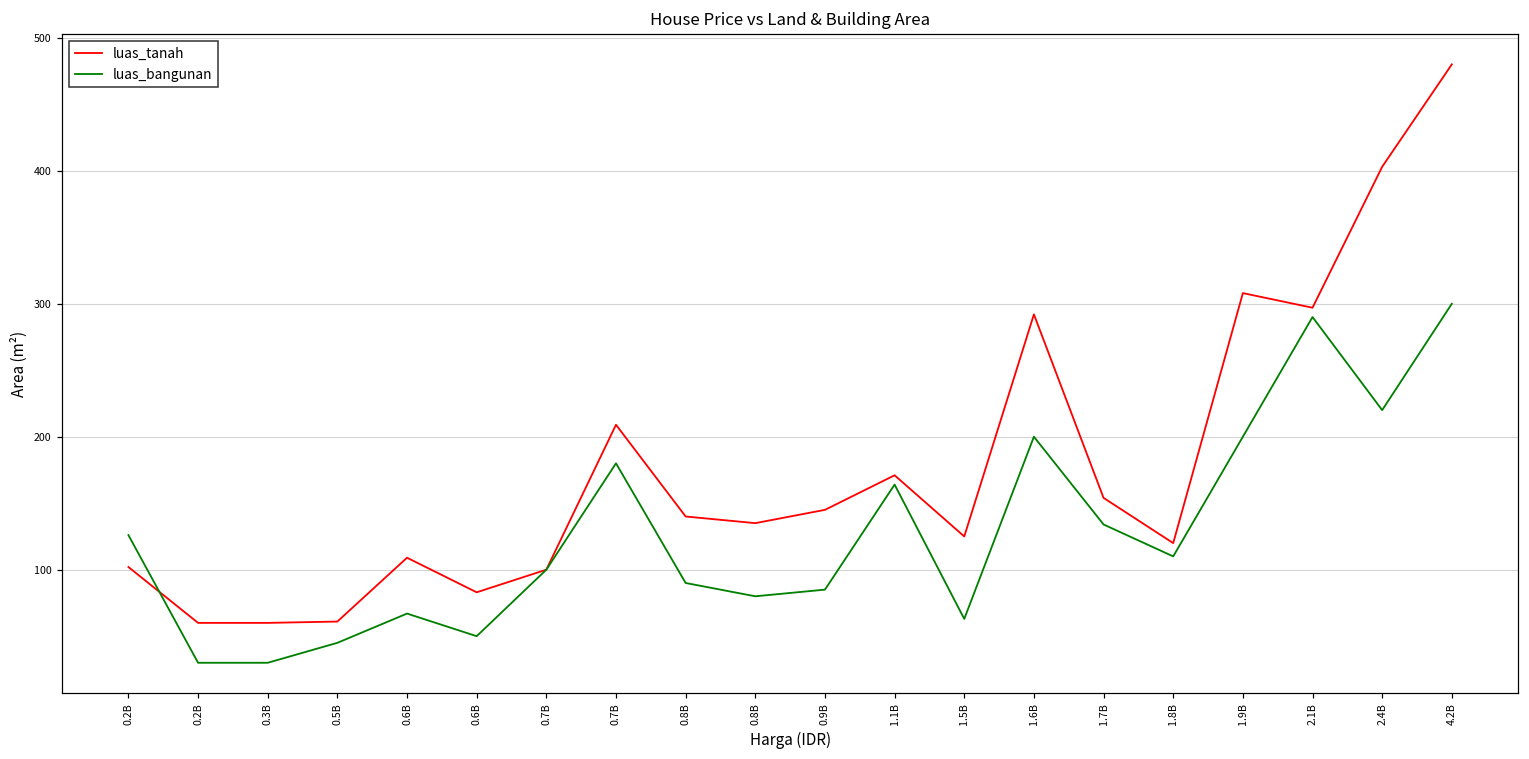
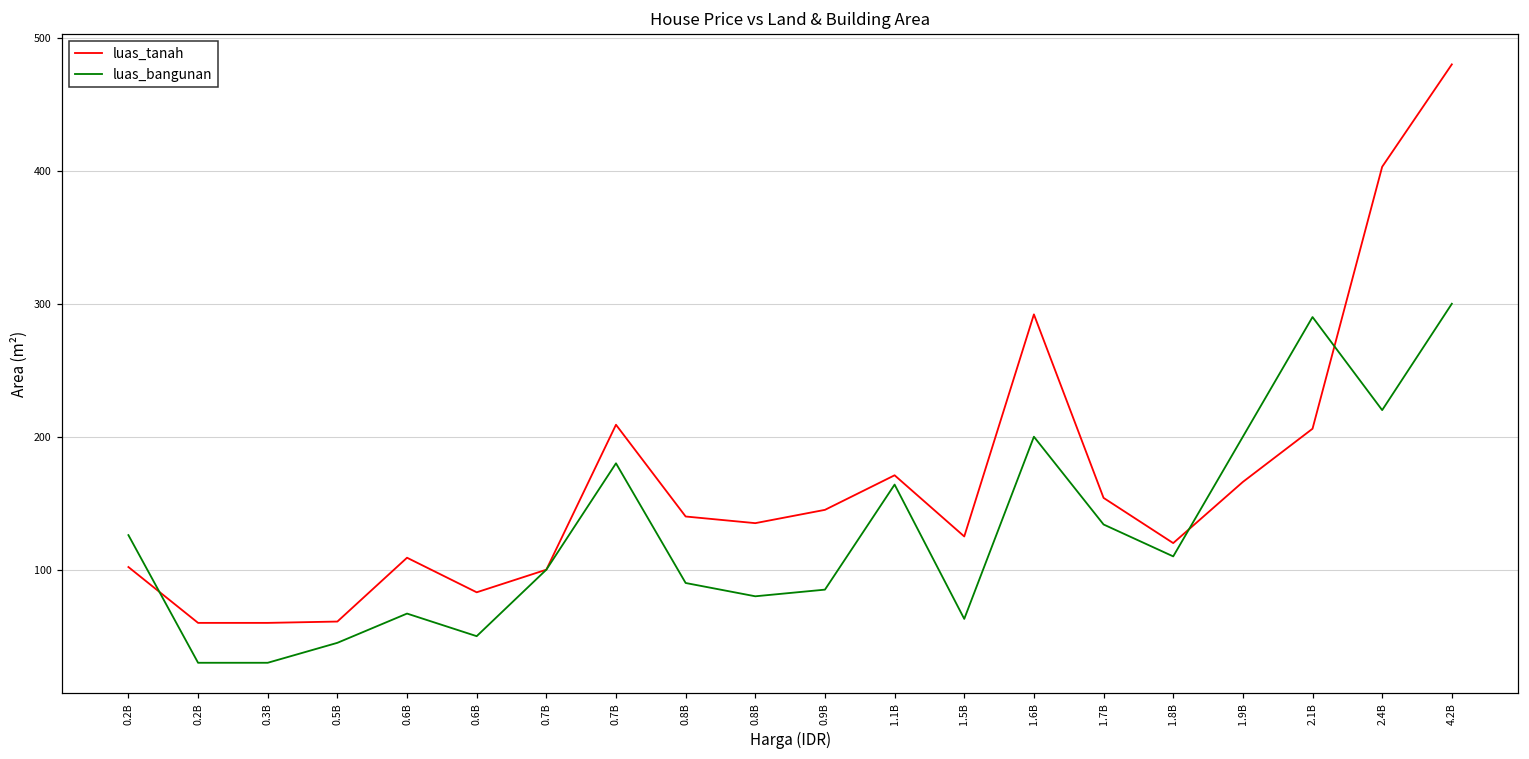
luas_tanah, 1.9B: 308 -> 166
luas_tanah, 2.1B: 297 -> 206
